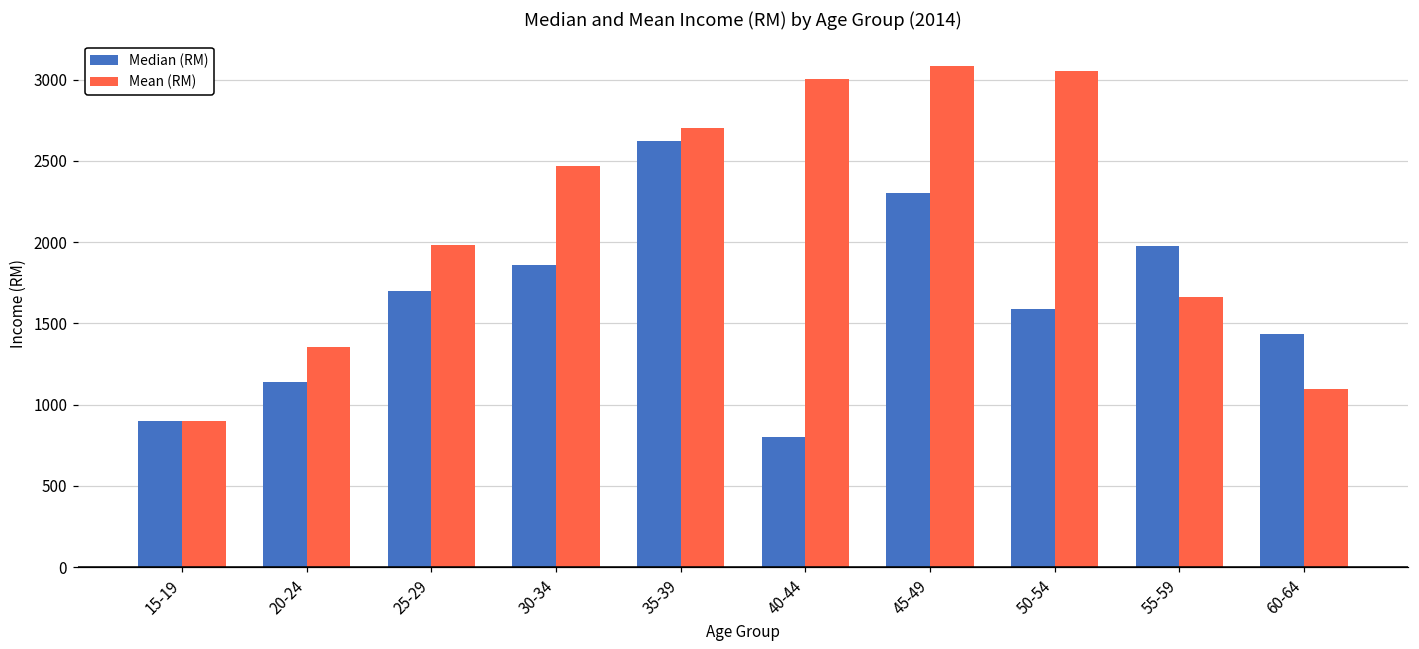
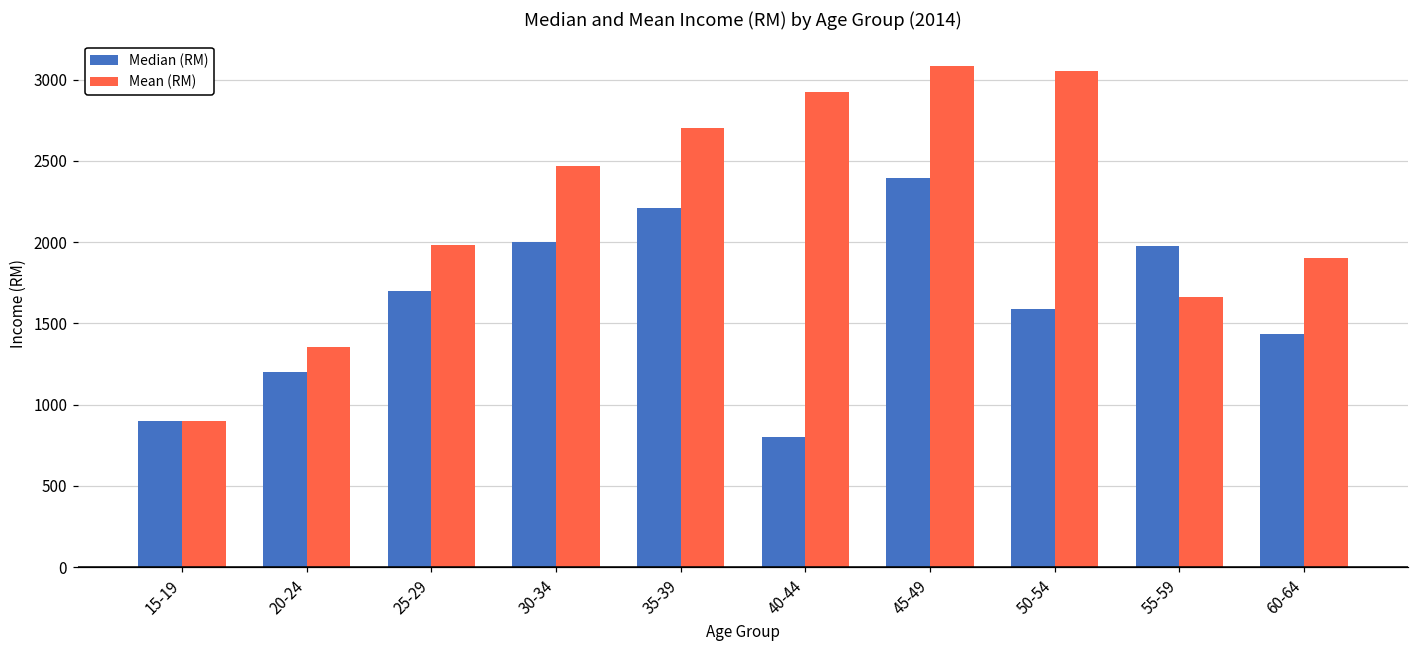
Median (RM), 20-24: 1140 -> 1200
Median (RM), 30-34: 1860 -> 2000
Median (RM), 35-39: 2620 -> 2210
Mean (RM), 40-44: 3010 -> 2930
Median (RM), 45-49: 2300 -> 2400
Mean (RM), 60-64: 1100 -> 1900
